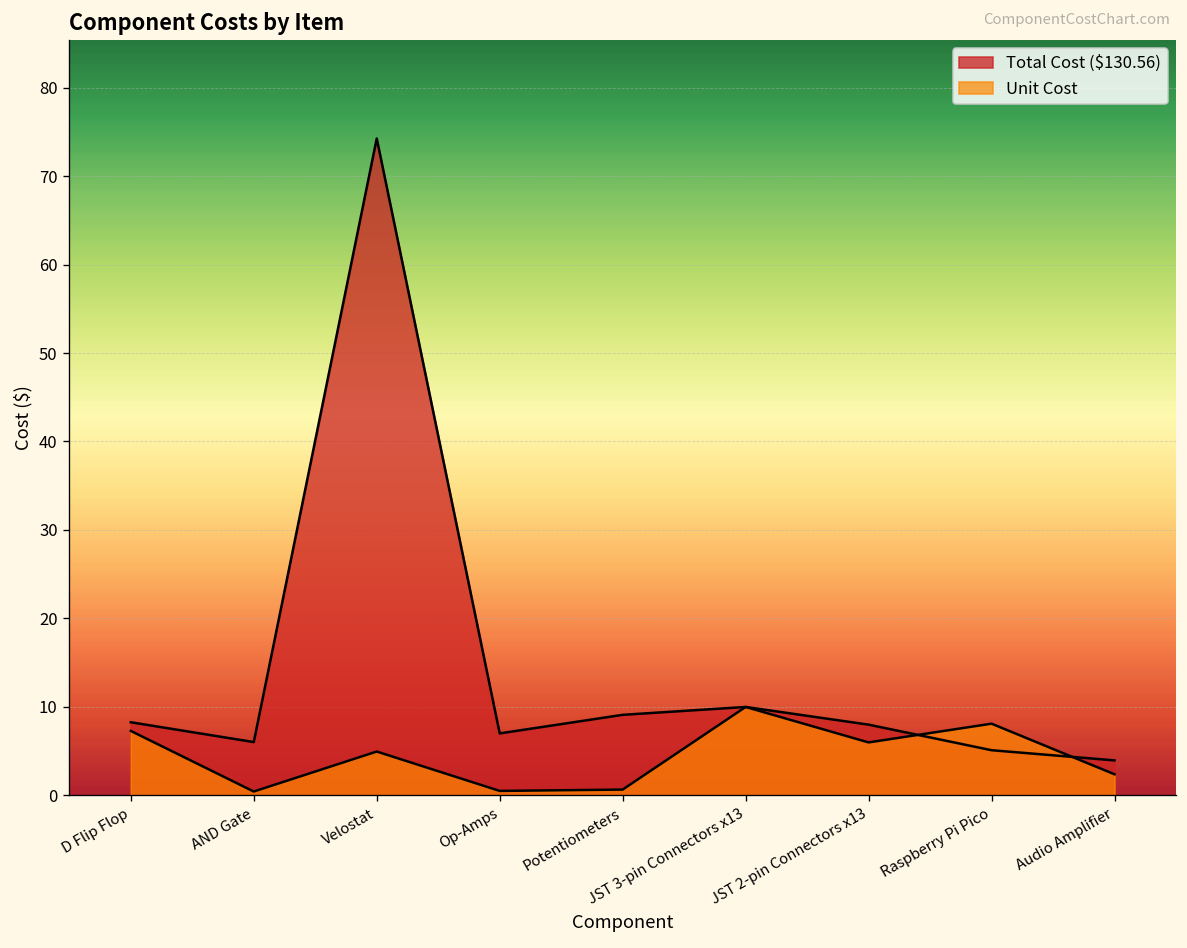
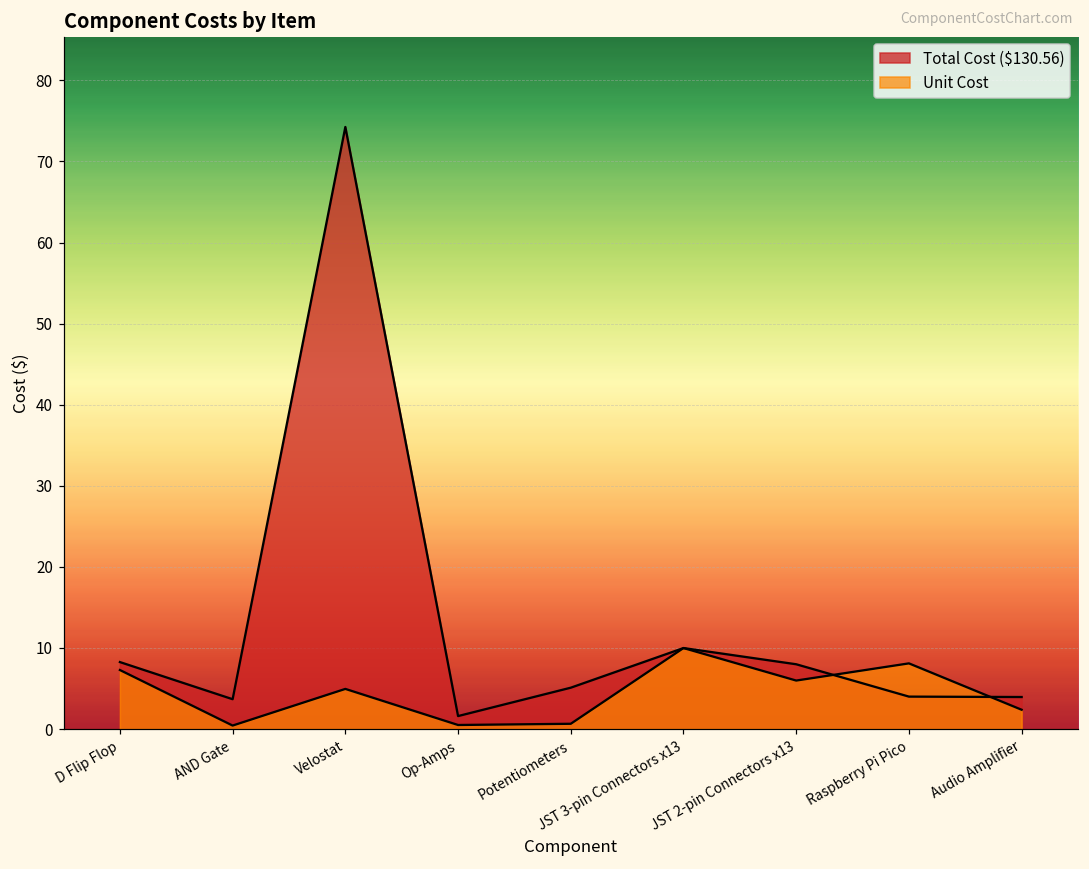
Total Cost ($130.56), AND Gate: 6 -> 4
Total Cost ($130.56), Op-Amps: 7 -> 2
Total Cost ($130.56), Potentiometers: 9 -> 5
Total Cost ($130.56), Raspberry Pi Pico: 5 -> 4
